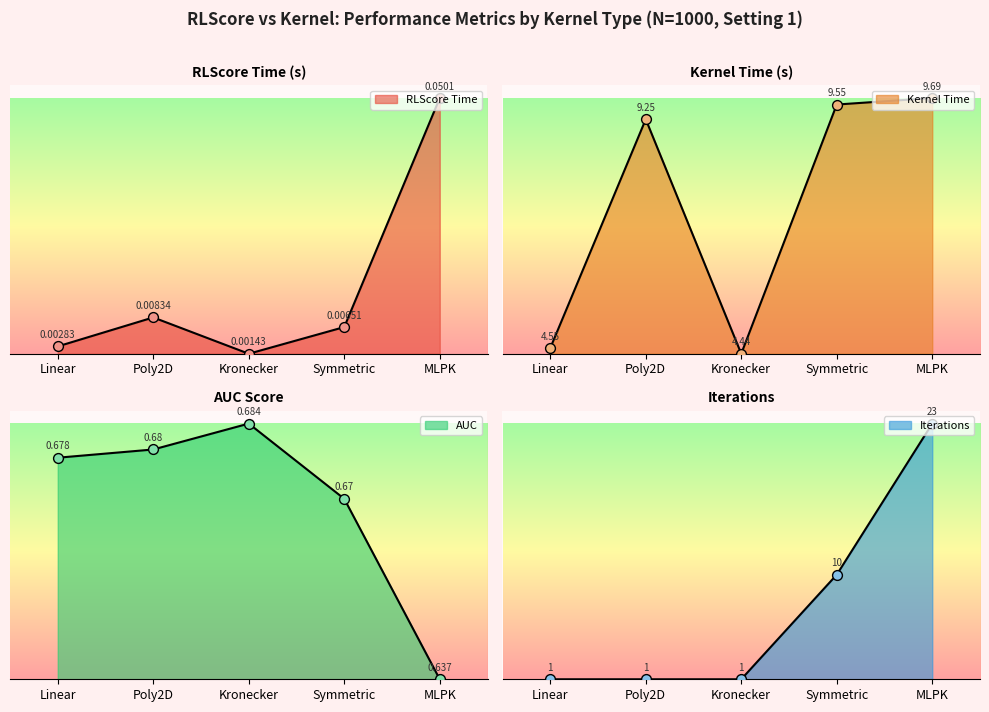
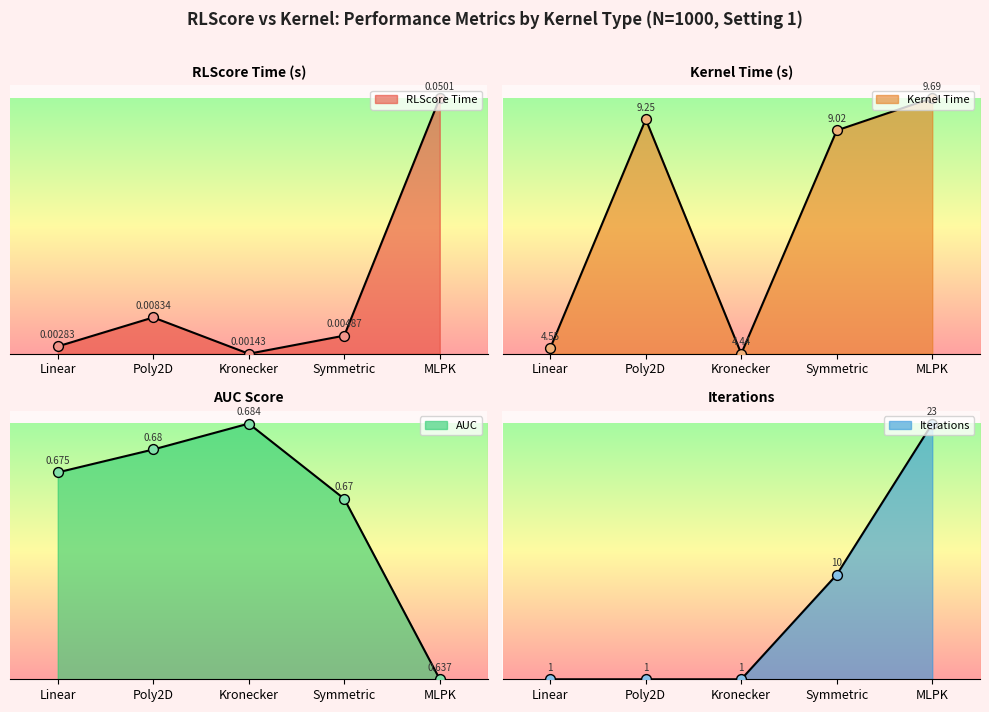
RLScore Time (s), Symmetric: 0.00651 -> 0.00487
Kernel Time (s), Symmetric: 9.55 -> 9.02
AUC Score, Linear: 0.678 -> 0.675
